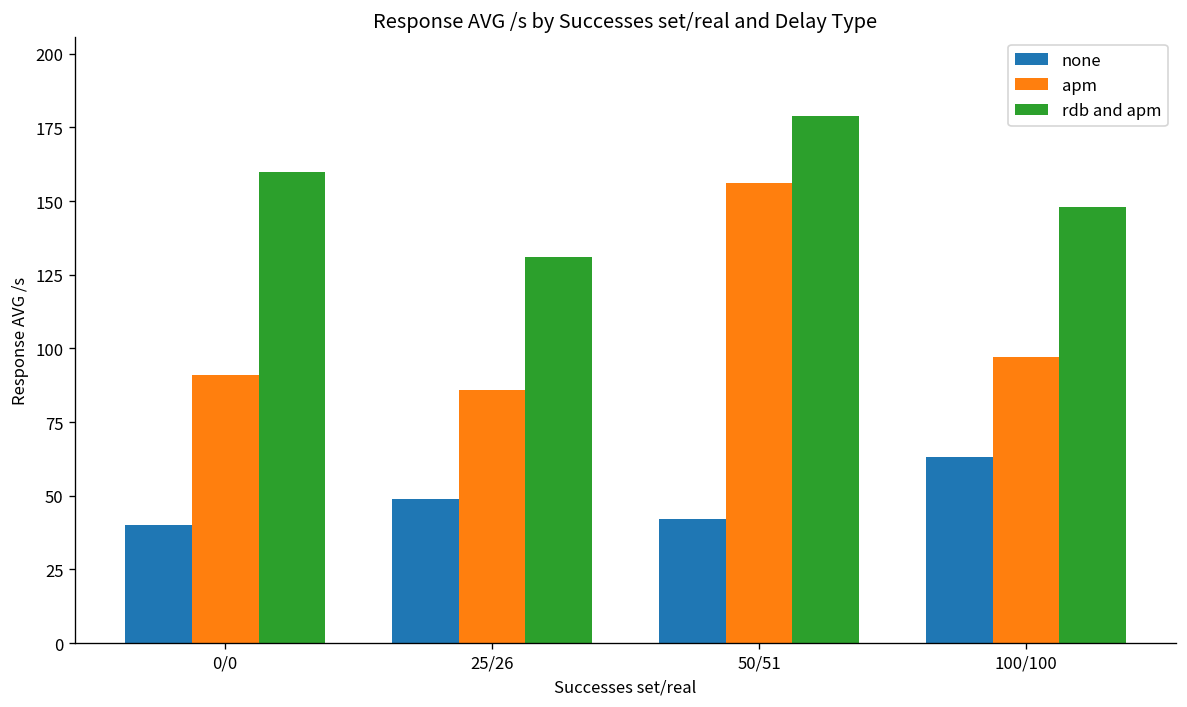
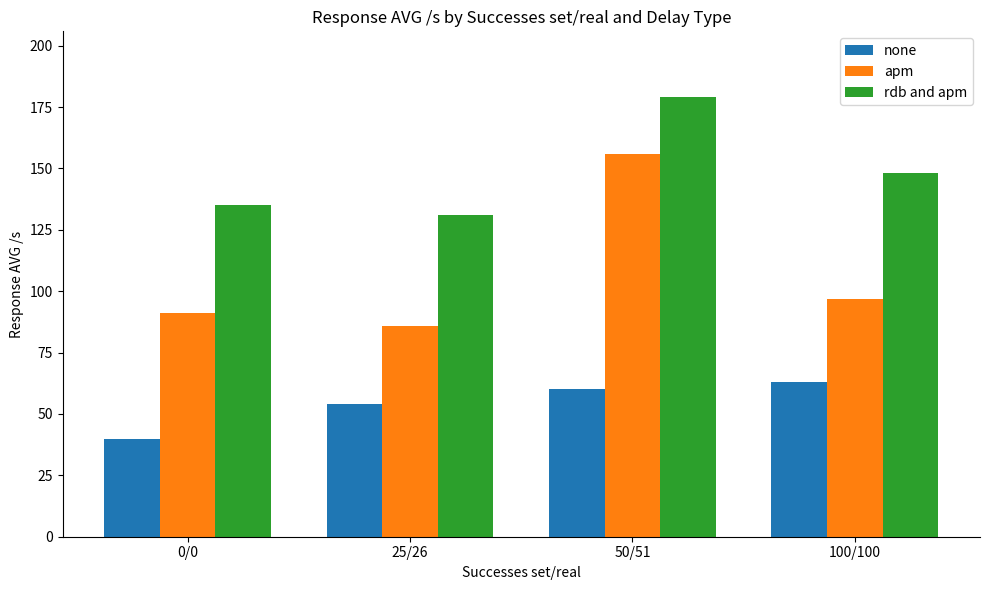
rdb and apm, 0/0: 160 -> 135
none, 25/26: 49 -> 54
none, 50/51: 42 -> 60
